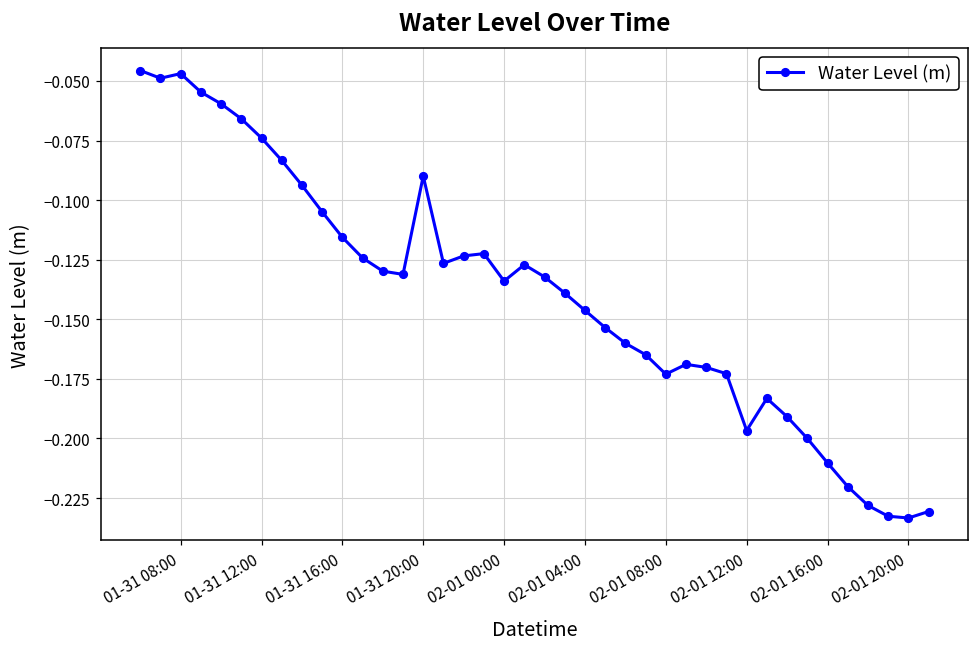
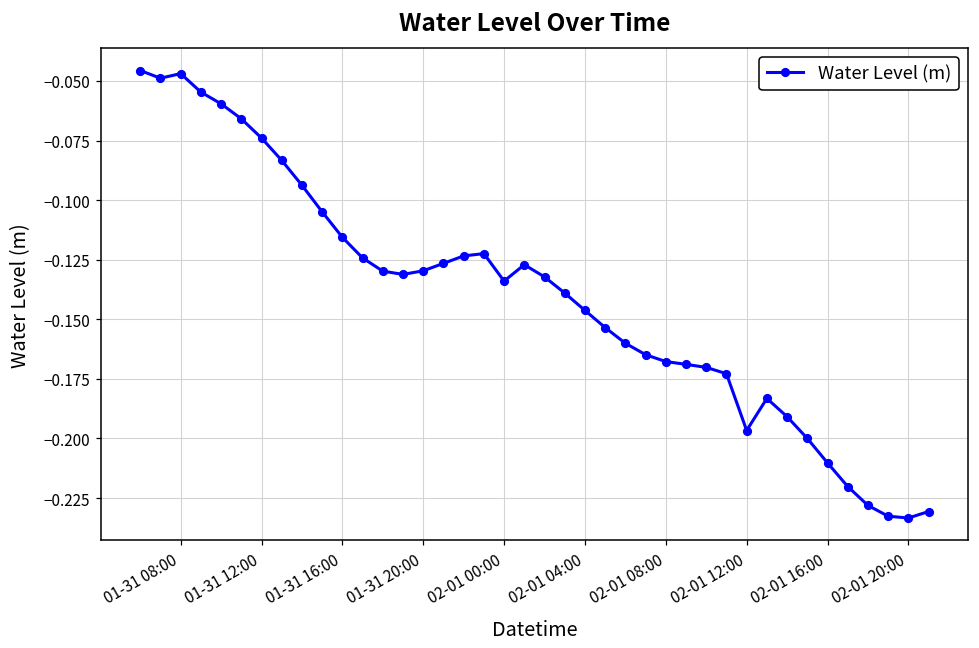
01-31 20:00: -0.090 -> -0.130
02-01 08:00: -0.173 -> -0.168
